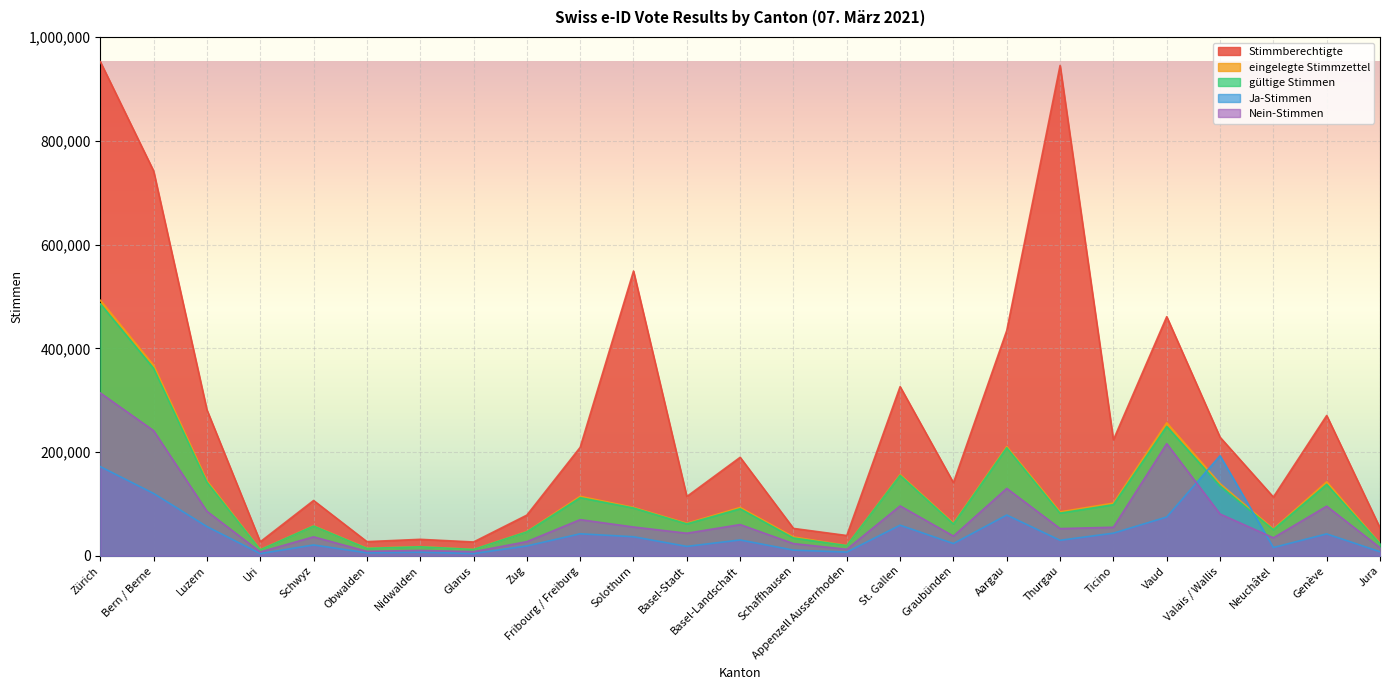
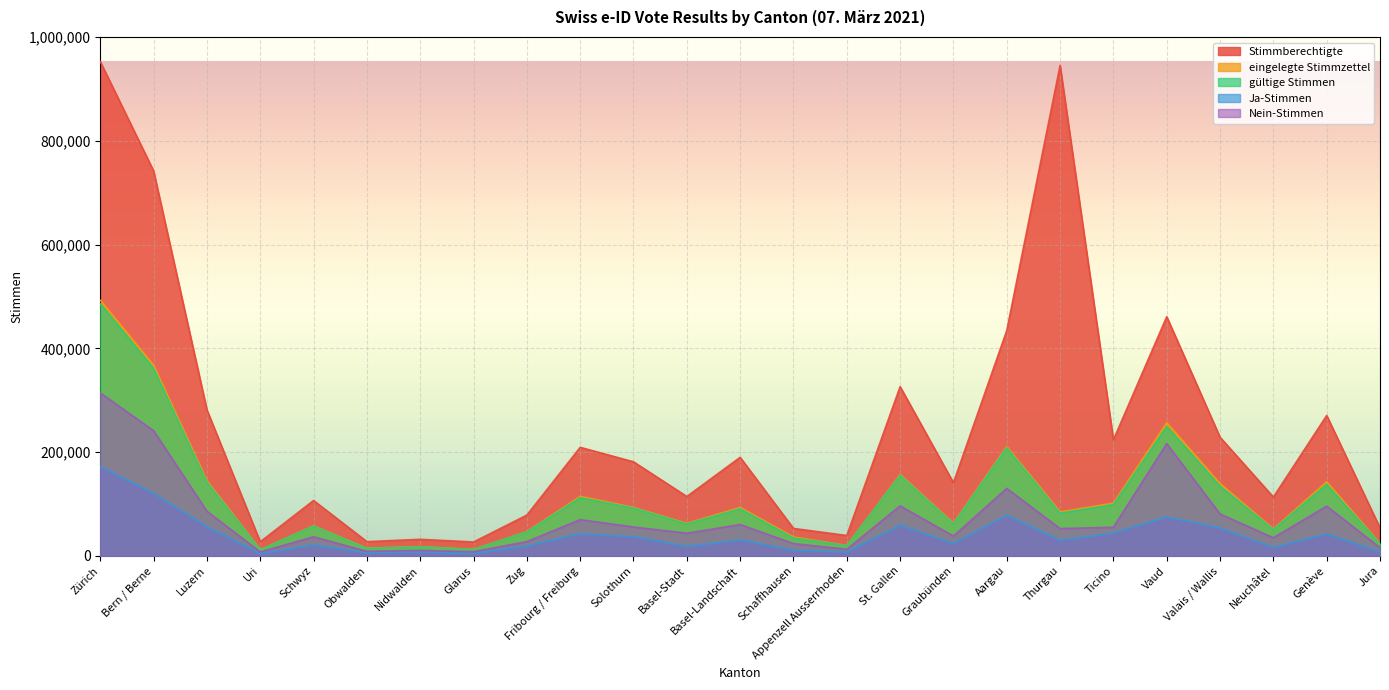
Stimmberechtigte, Solothurn: 550,000 -> 180,000
Ja-Stimmen, Valais / Wallis: 190,000 -> 50,000
